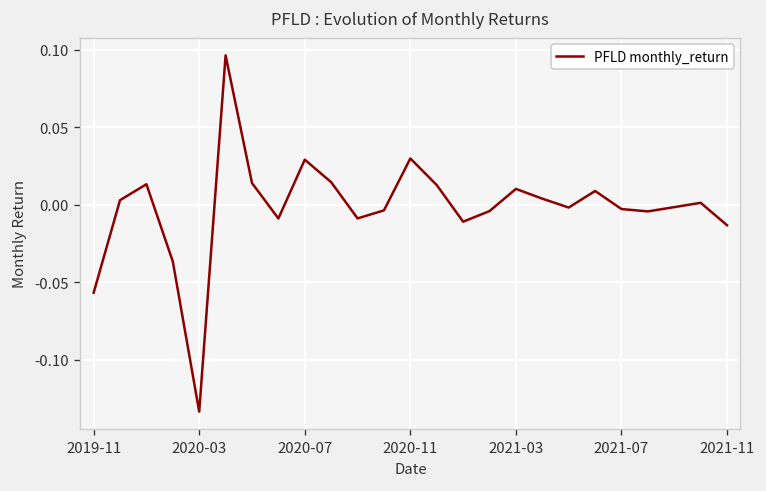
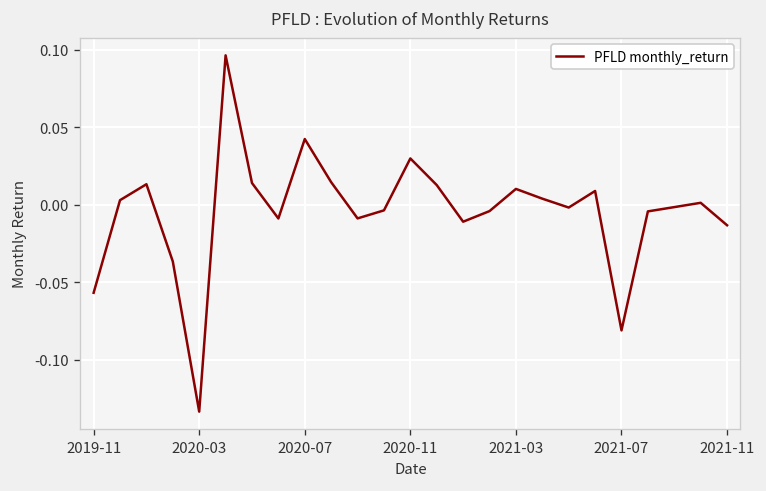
2020-07: 0.029 -> 0.042
2021-07: -0.003 -> -0.081
